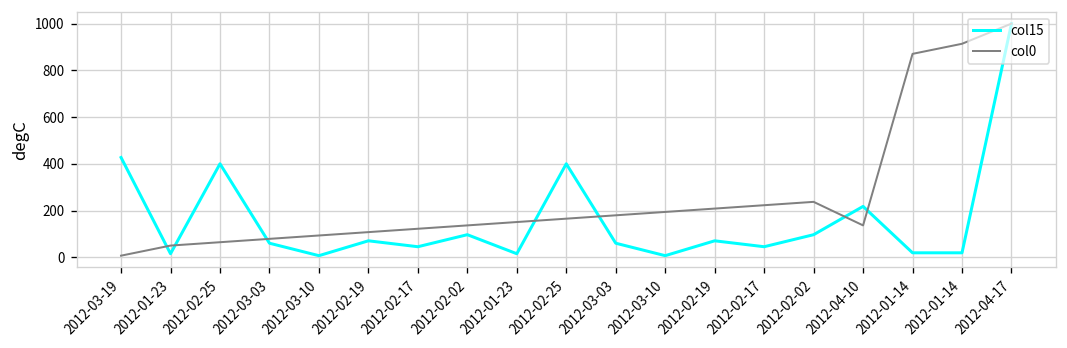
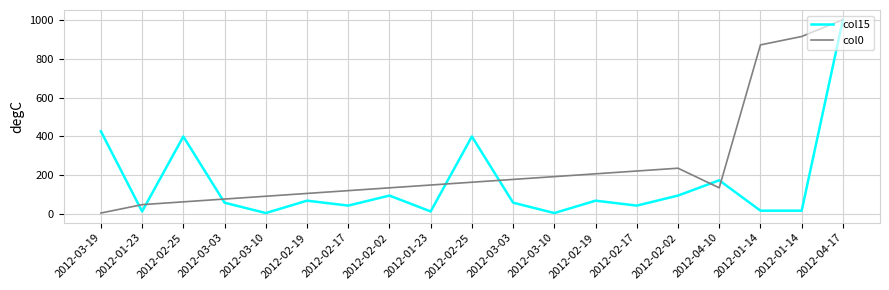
col15, 2012-04-10: 220 -> 180
